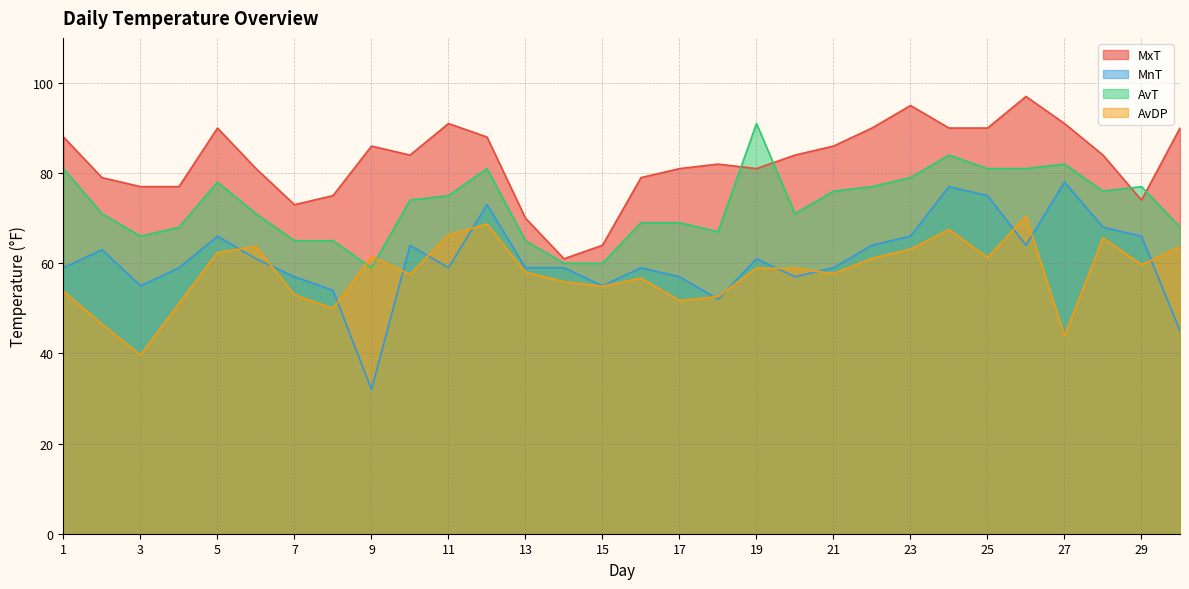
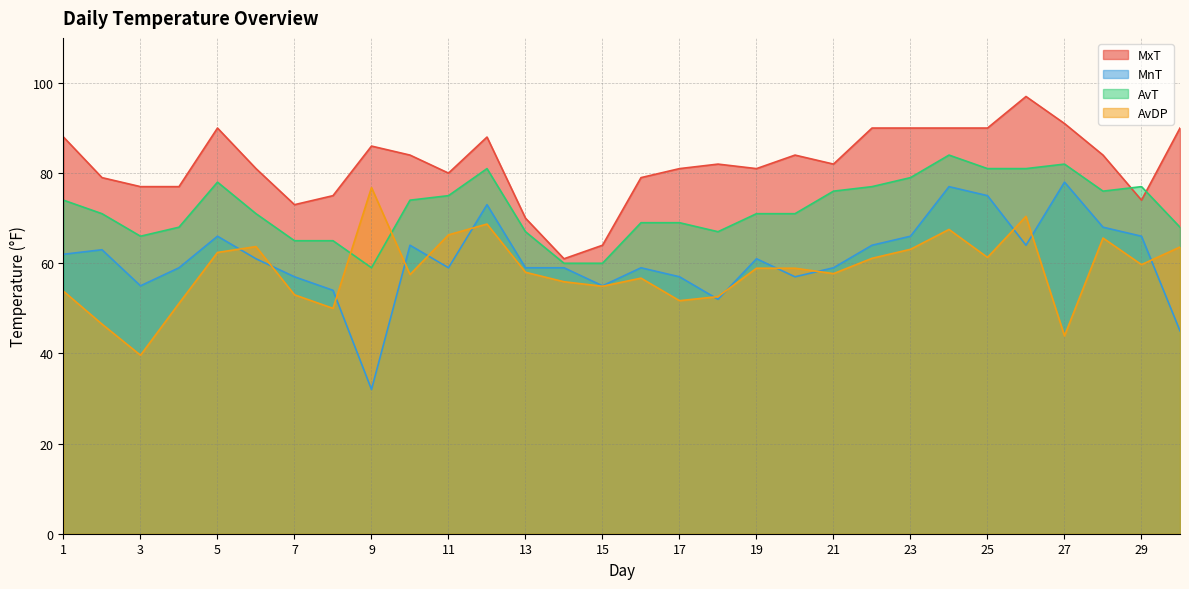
MnT, 1: 59 -> 62
AvT, 1: 81 -> 74
AvDP, 9: 62 -> 77
MxT, 11: 91 -> 80
AvT, 13: 65 -> 67
AvT, 19: 91 -> 71
MxT, 21: 86 -> 82
MxT, 23: 95 -> 90
